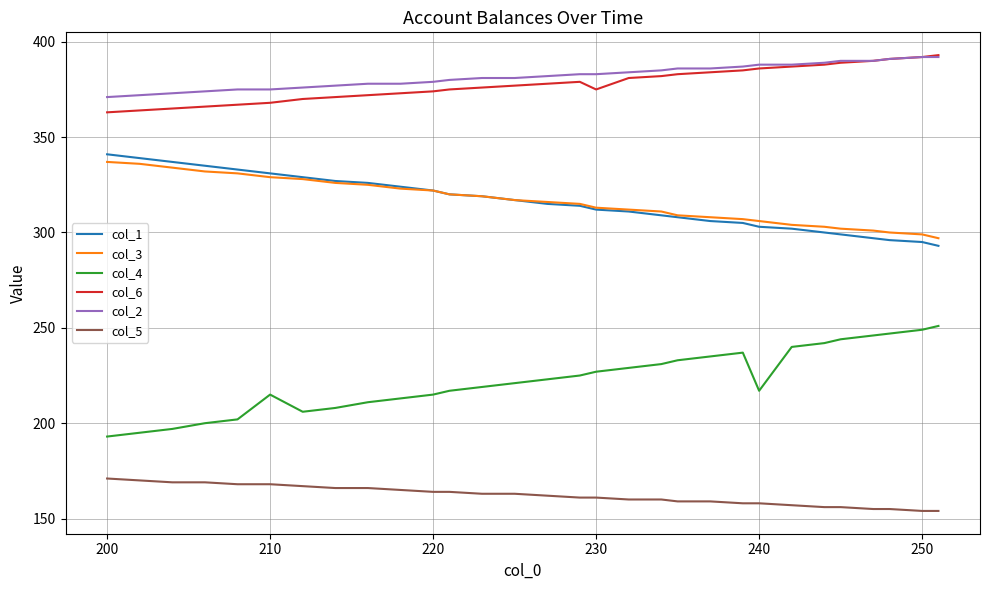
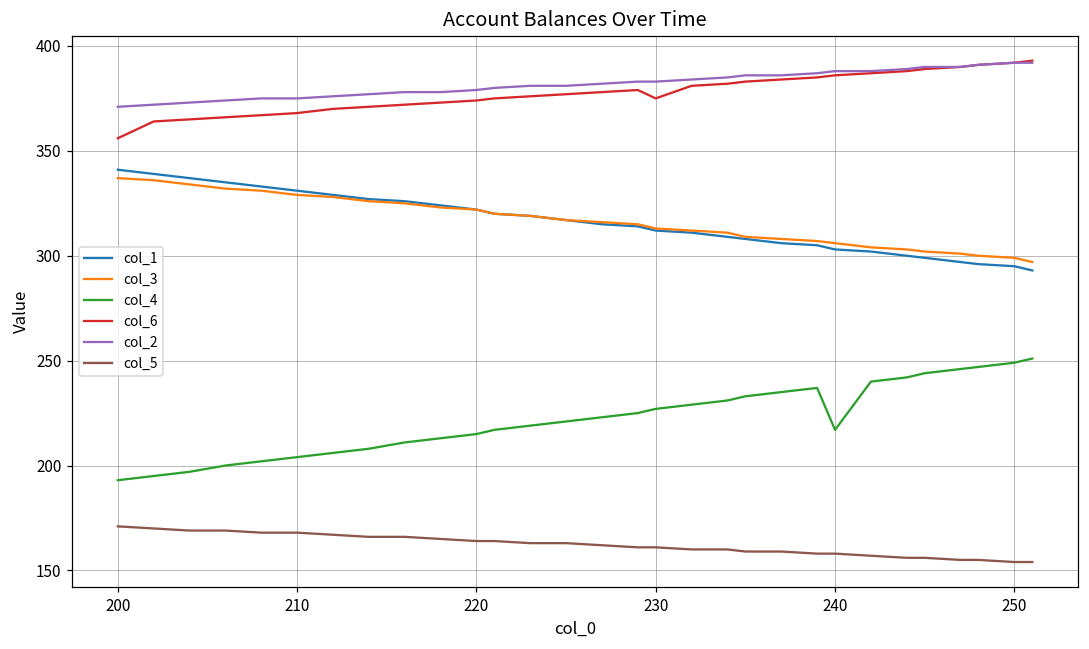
col_6, 200: 363 -> 356
col_4, 210: 215 -> 204
